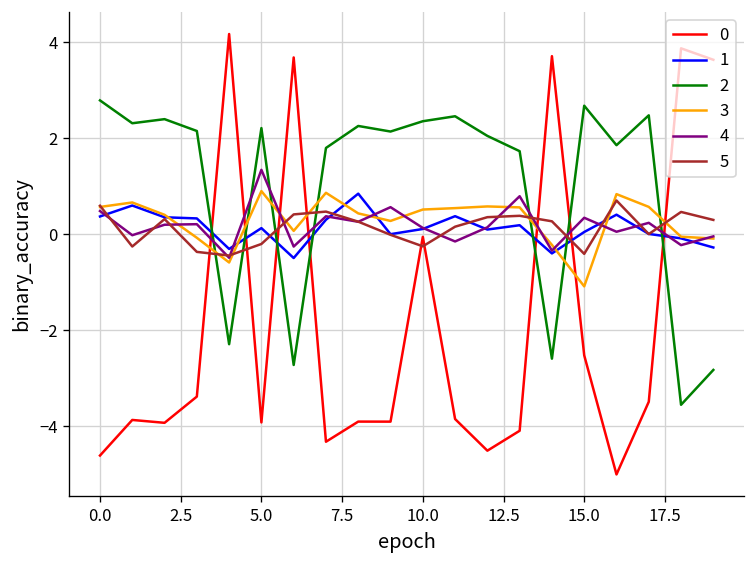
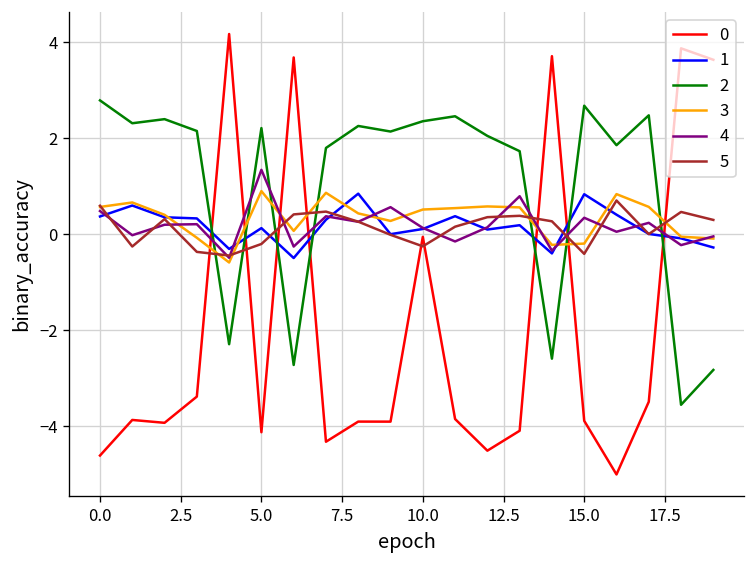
0, 5.0: -3.9 -> -4.1
0, 15.0: -2.5 -> -3.9
1, 15.0: 0.0 -> 0.8
3, 15.0: -1.1 -> -0.2
